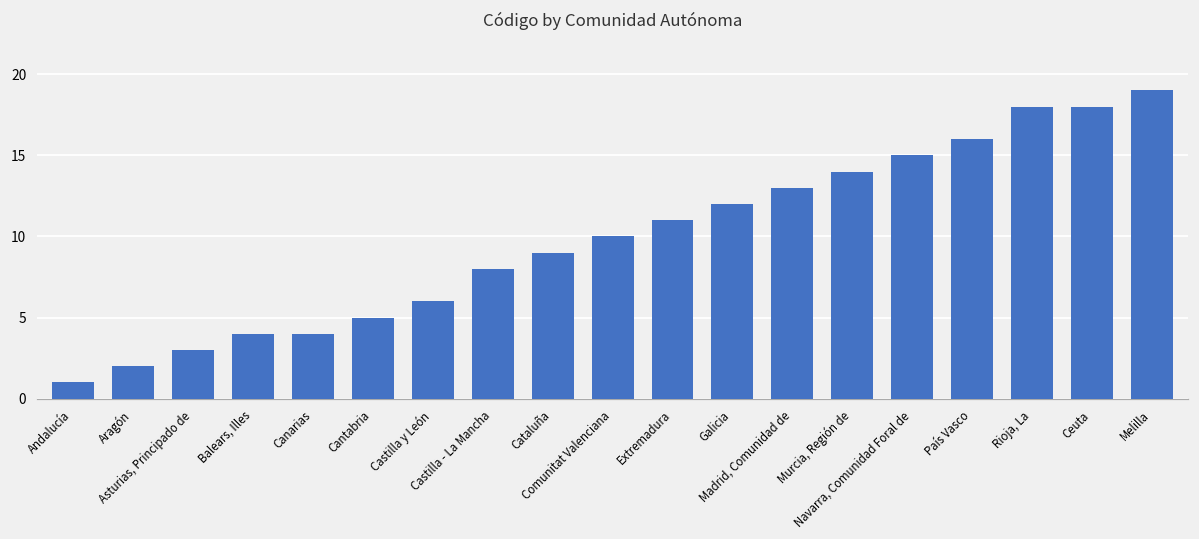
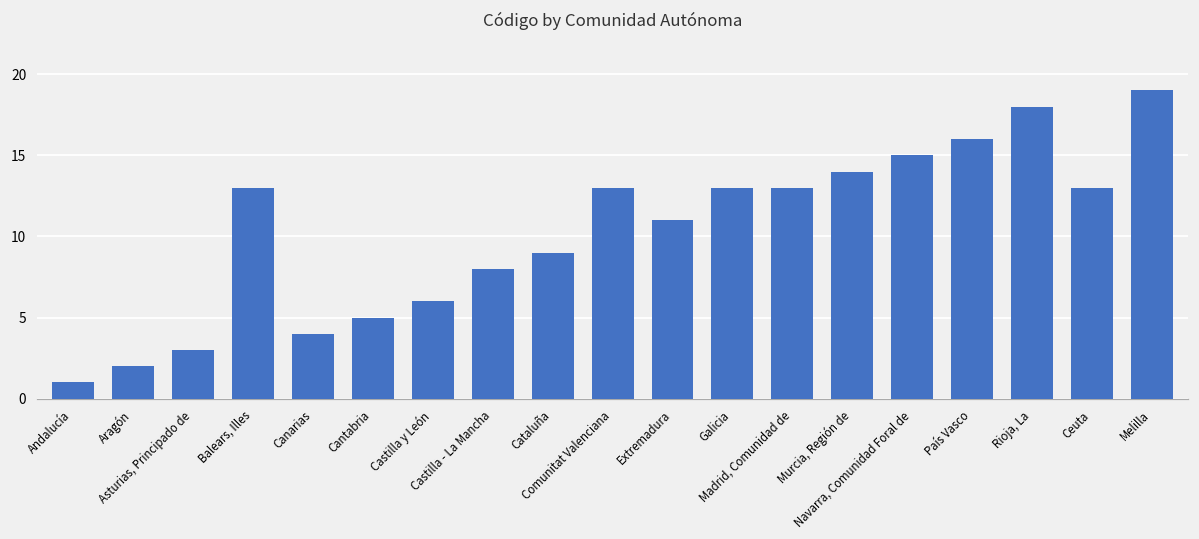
Balears, Illes: 4 -> 13
Comunitat Valenciana: 10 -> 13
Galicia: 12 -> 13
Ceuta: 18 -> 13
